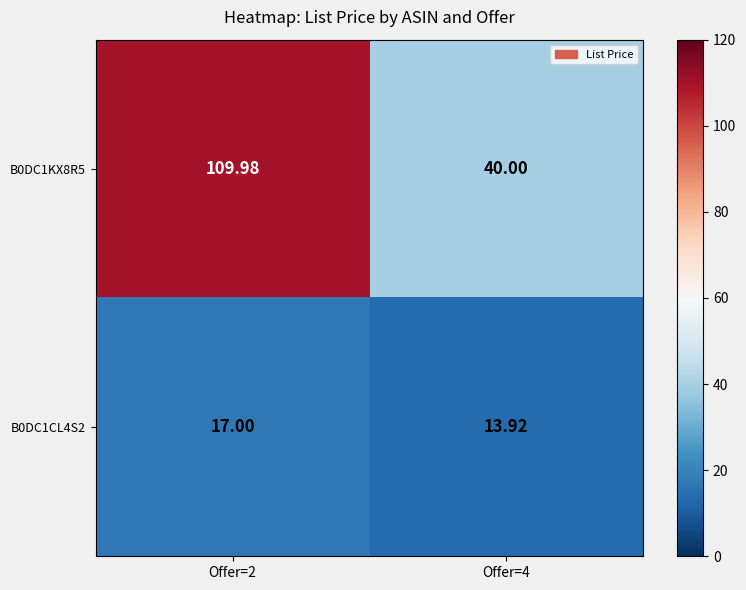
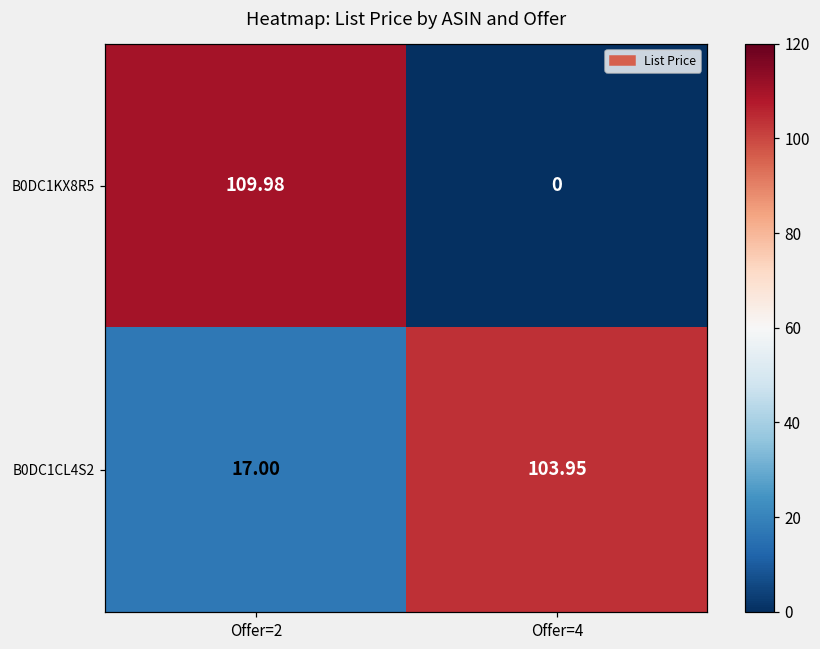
B0DC1KX8R5, Offer=4: 40.00 -> 0
B0DC1CL4S2, Offer=4: 13.92 -> 103.95
